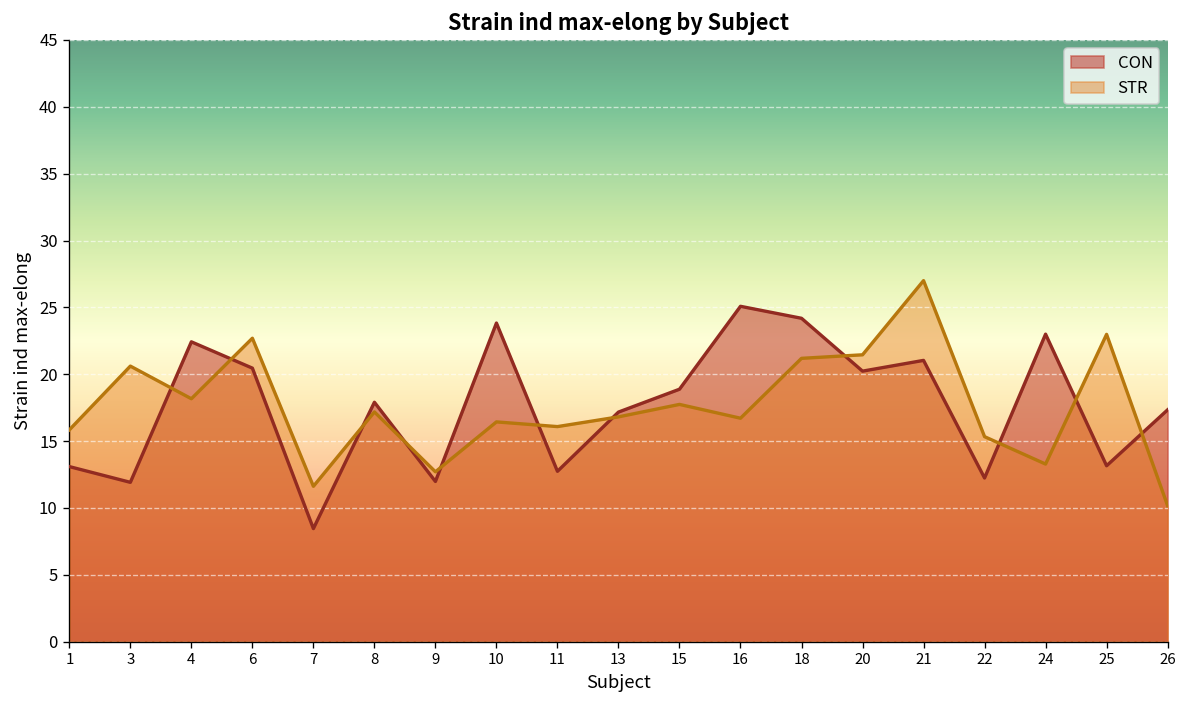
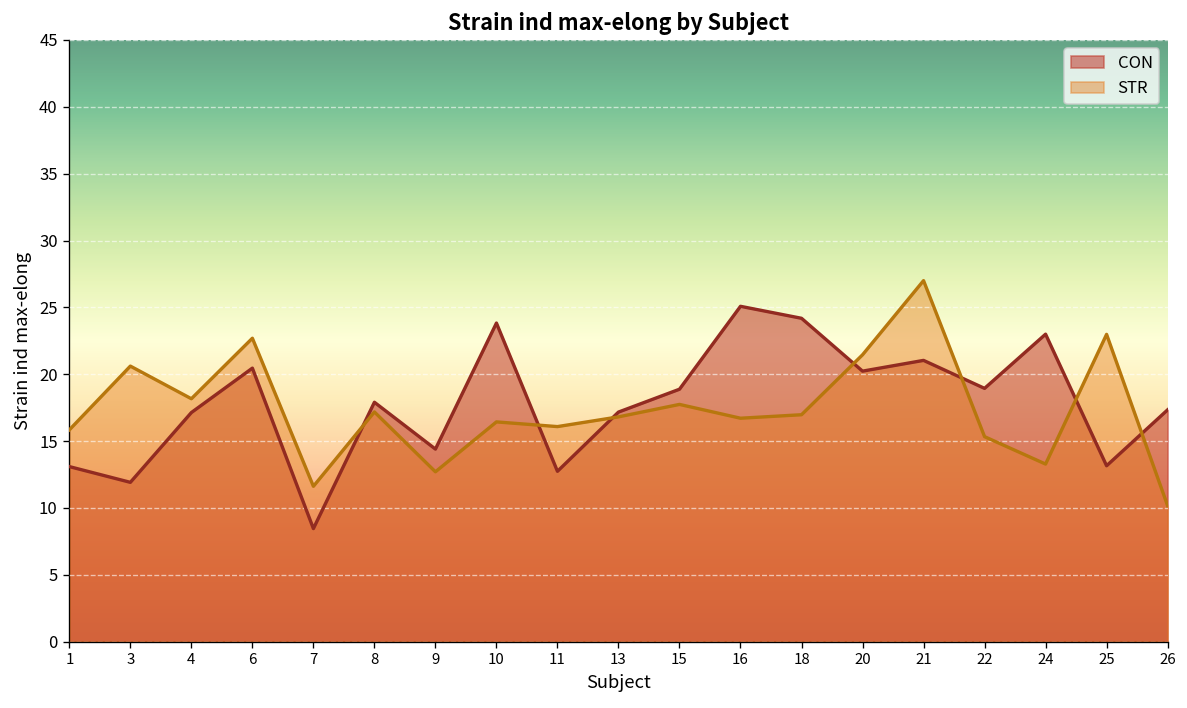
CON, 4: 22.4 -> 17.1
CON, 9: 12.0 -> 14.4
STR, 18: 21.2 -> 17.0
CON, 22: 12.2 -> 18.9
